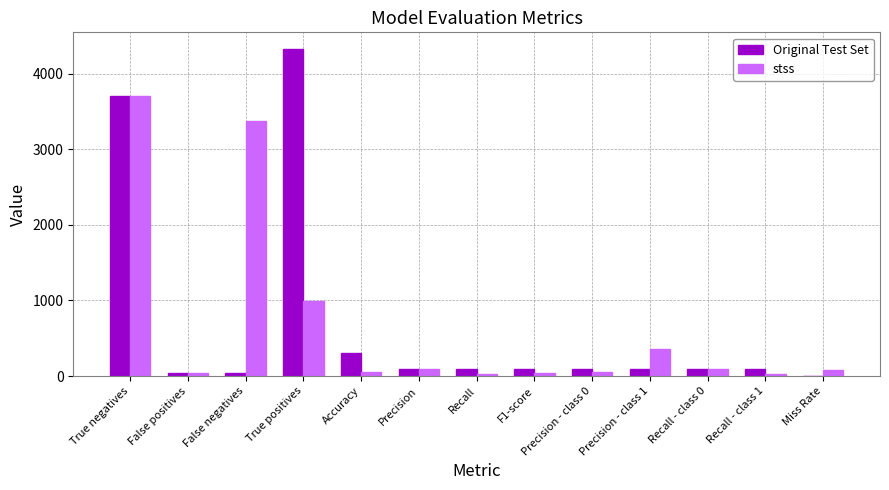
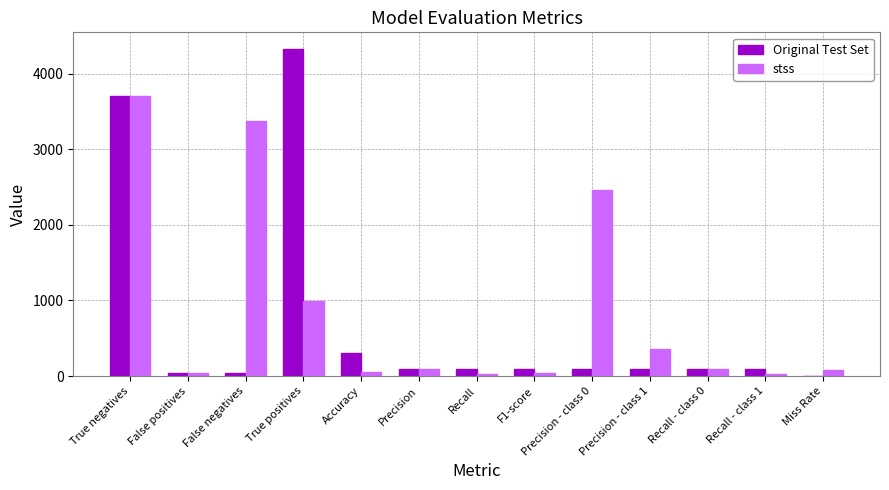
stss, Precision - class 0: 100 -> 2500
